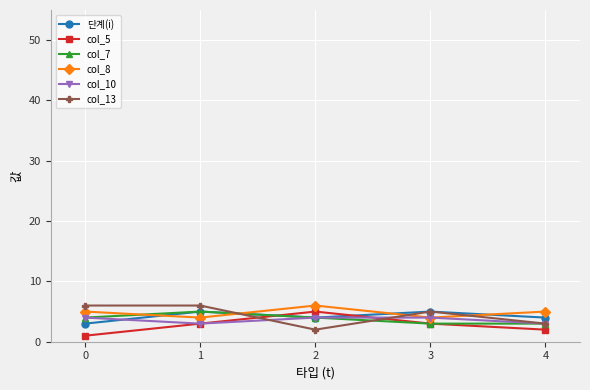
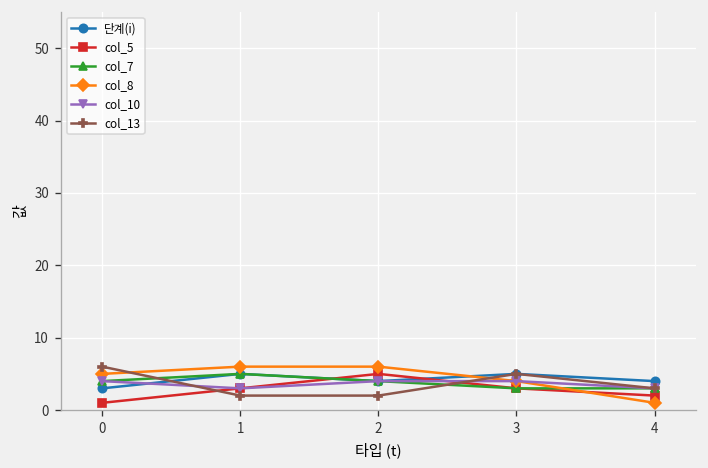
col_8, 1: 4 -> 6
col_13, 1: 6 -> 2
col_8, 4: 5 -> 1
